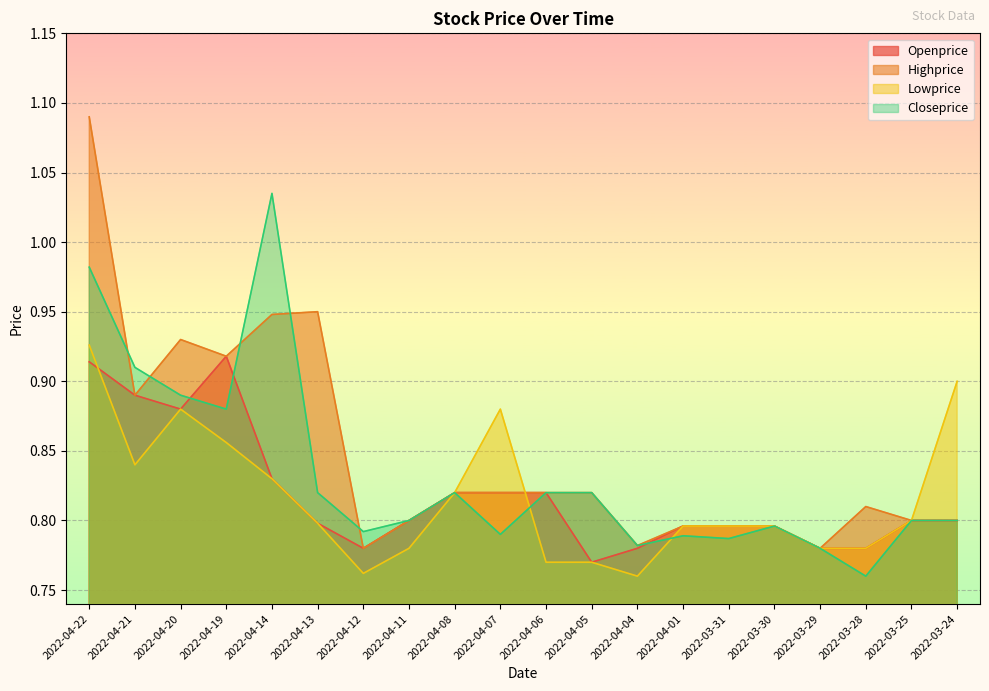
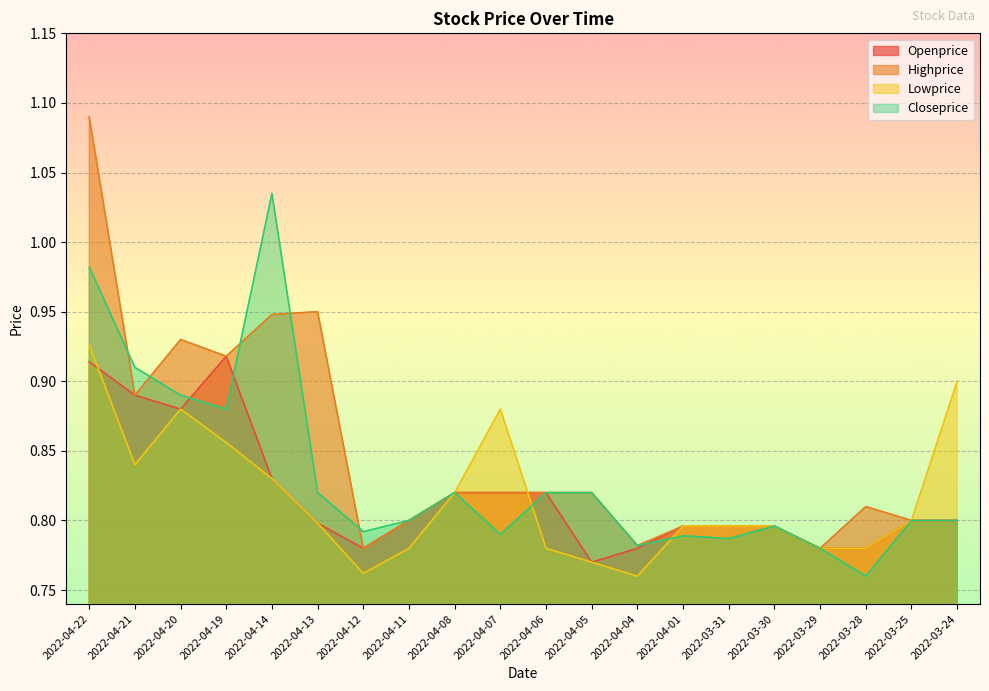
Lowprice, 2022-04-06: 0.77 -> 0.78
